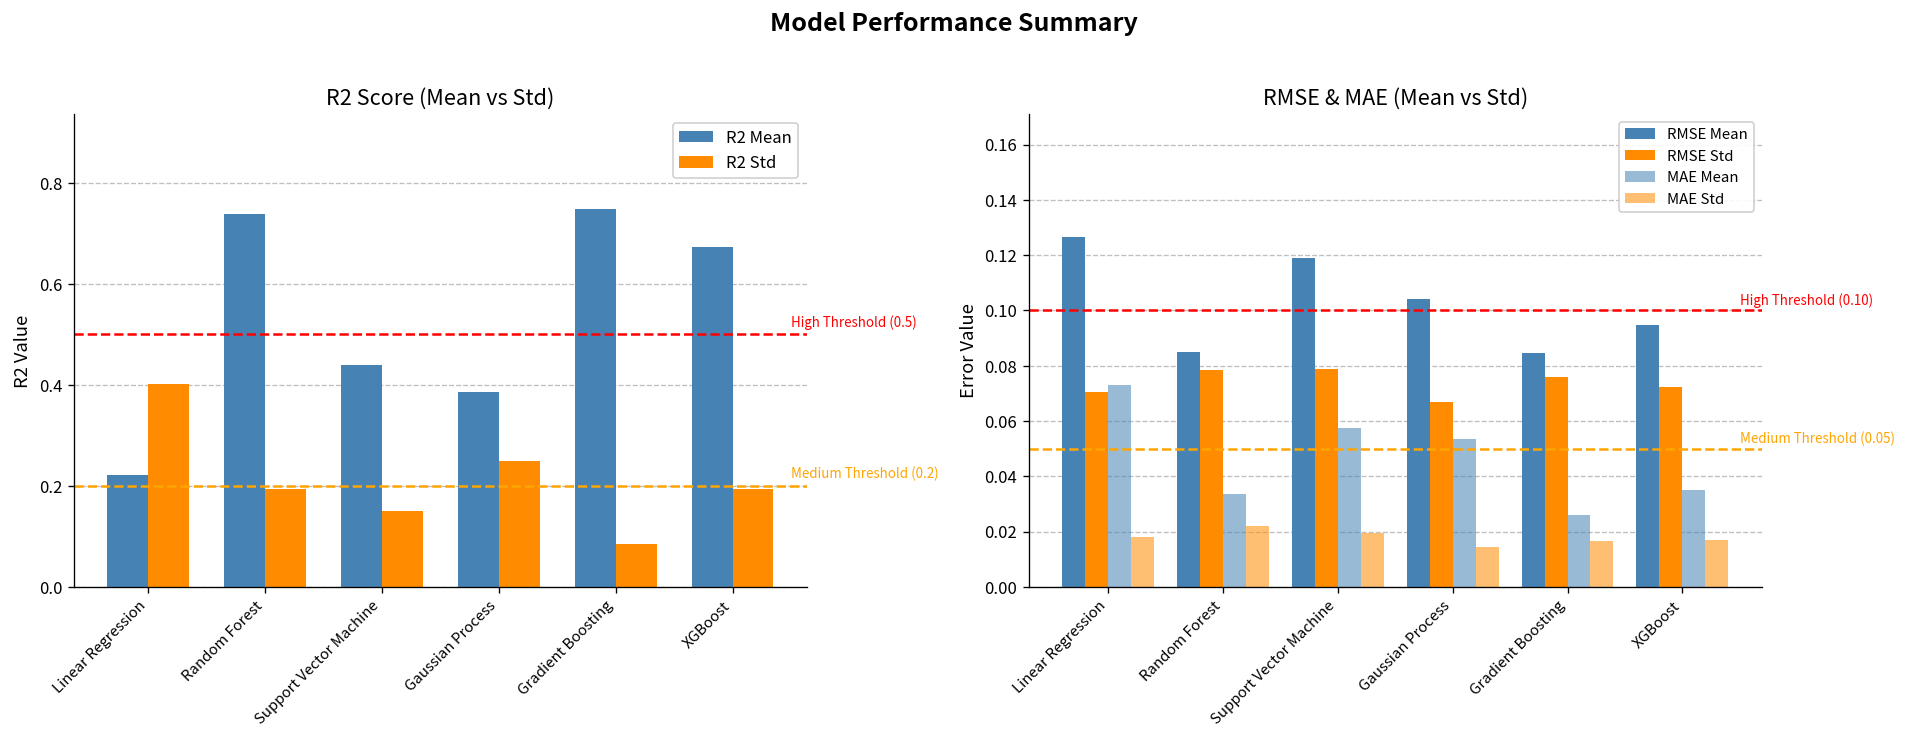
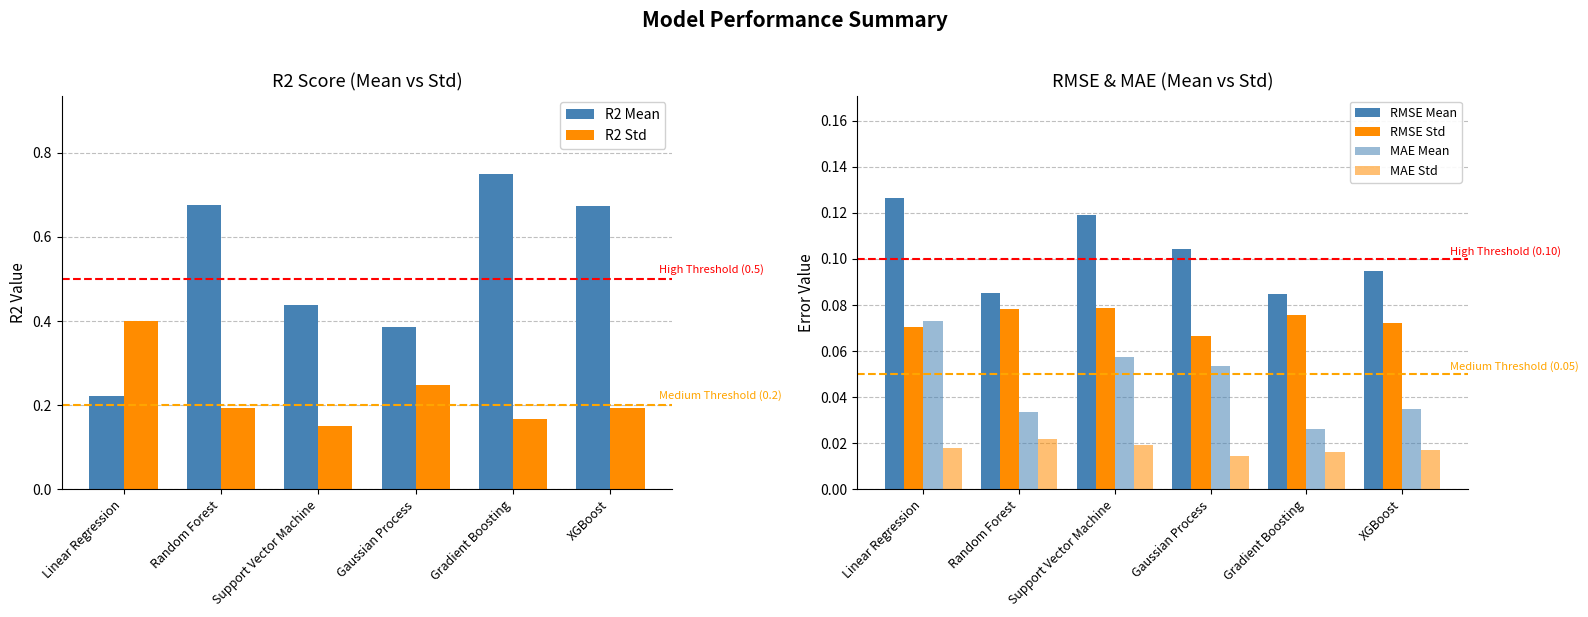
R2 Score (Mean vs Std), R2 Mean, Random Forest: 0.74 -> 0.67
R2 Score (Mean vs Std), R2 Std, Gradient Boosting: 0.09 -> 0.17
